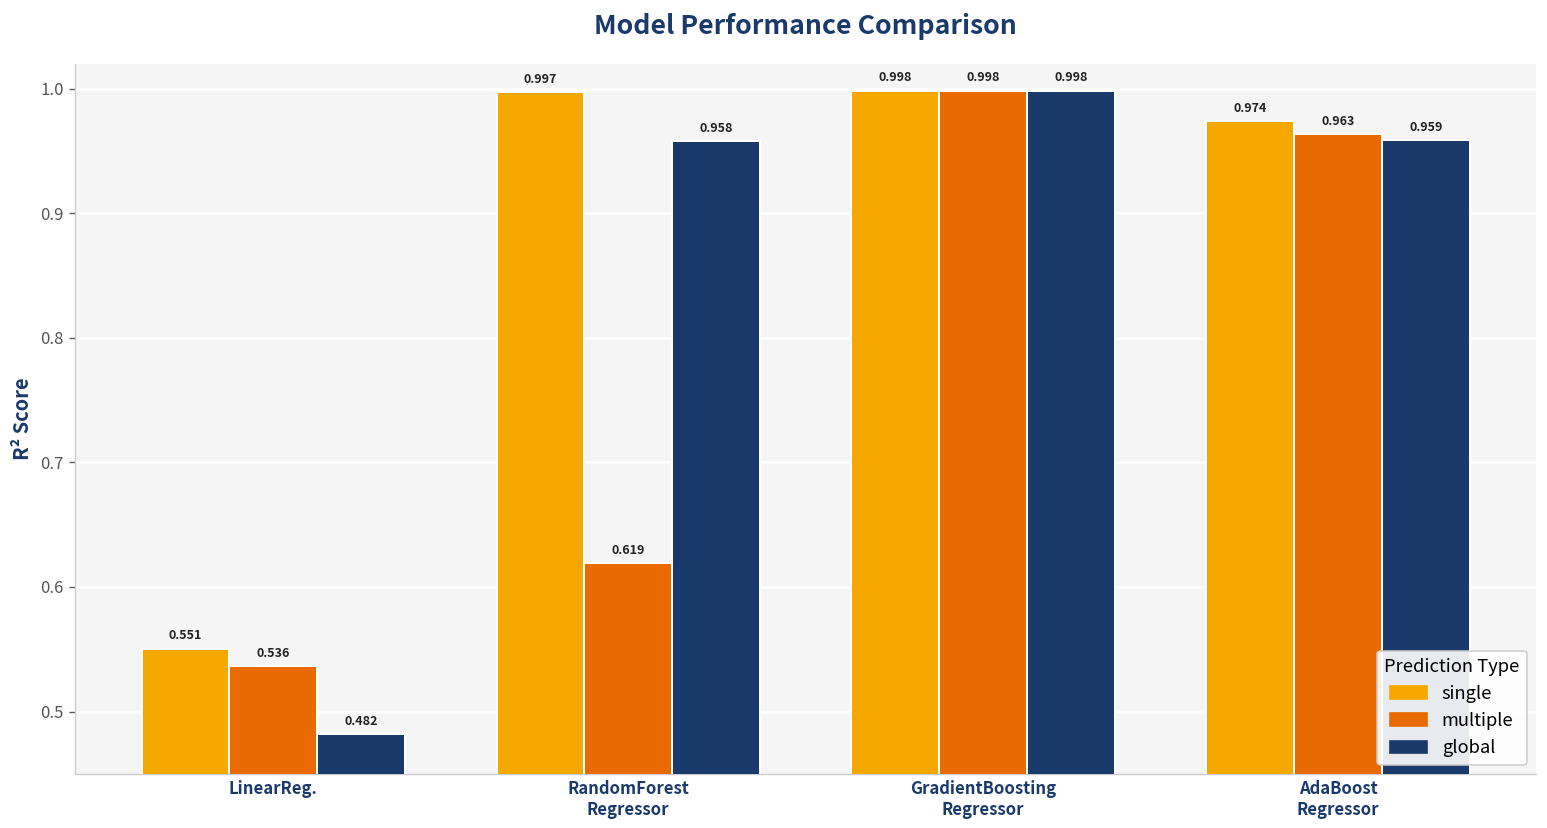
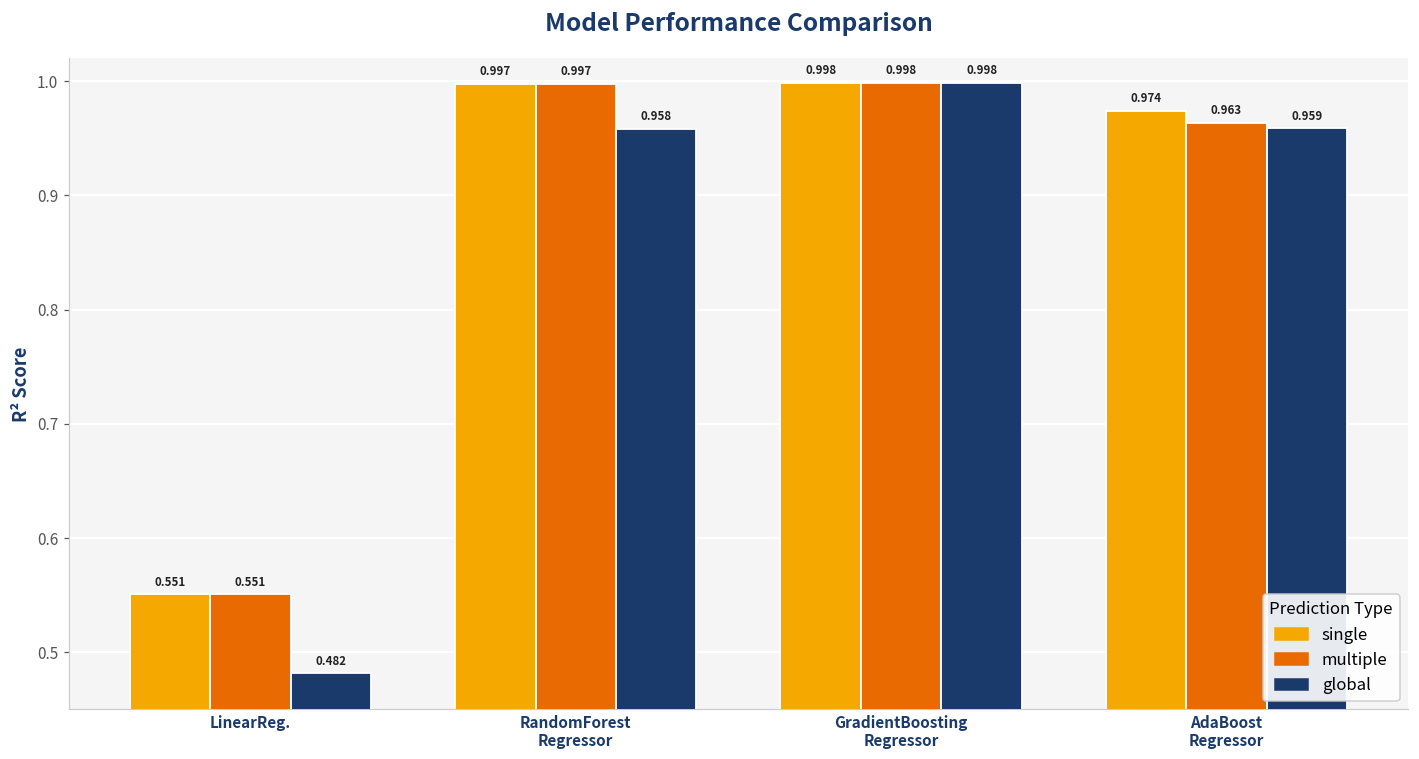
multiple, LinearReg.: 0.536 -> 0.551
multiple, RandomForest Regressor: 0.619 -> 0.997
